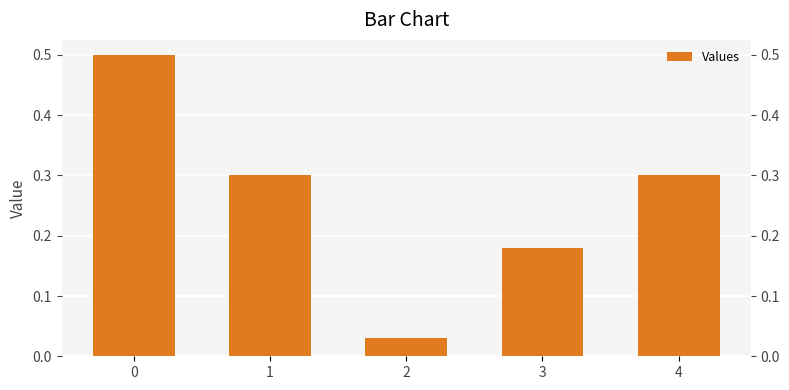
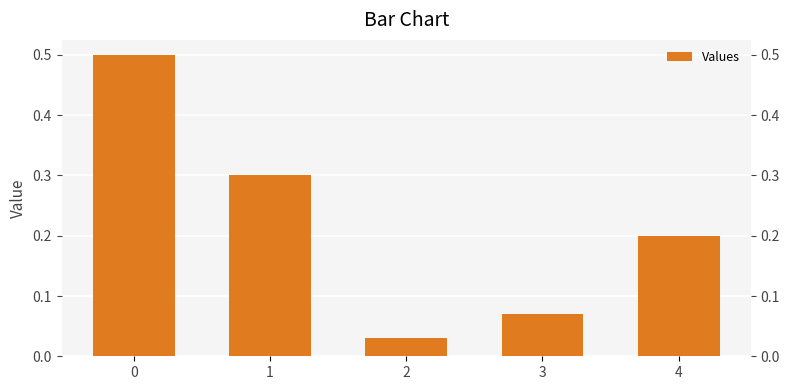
3: 0.18 -> 0.07
4: 0.3 -> 0.2
